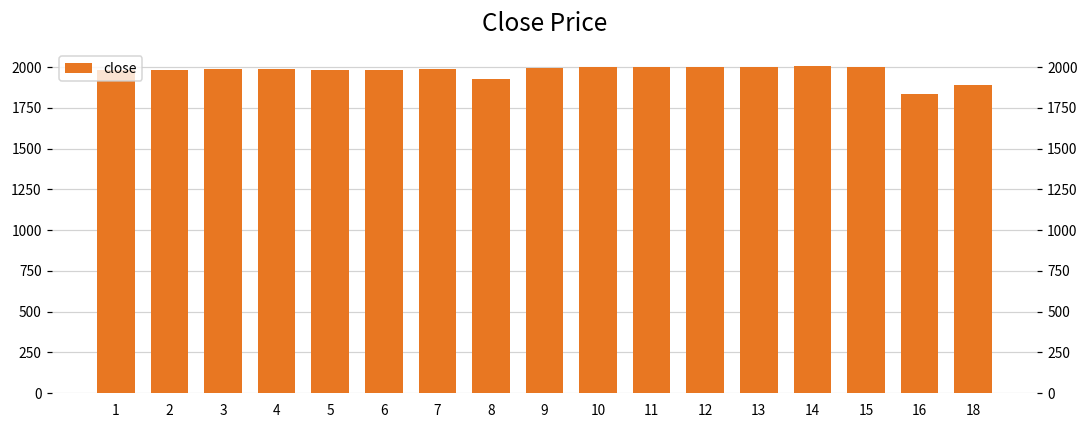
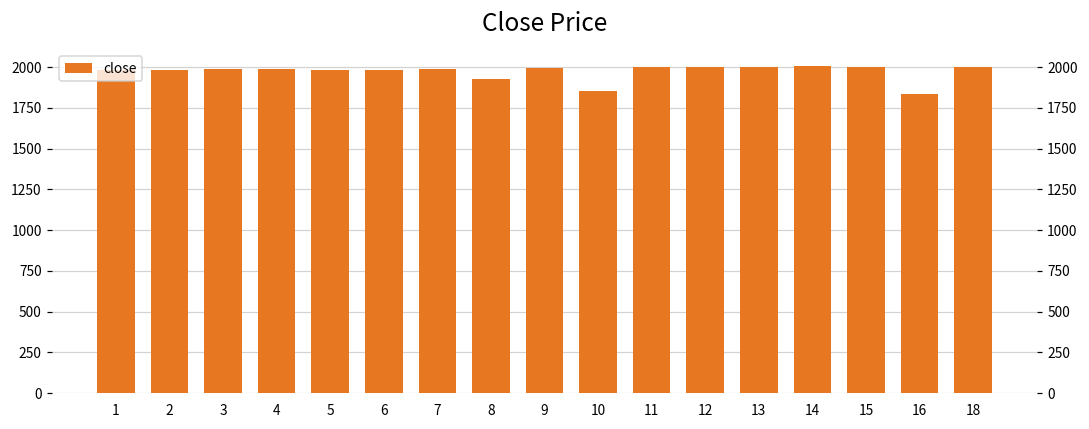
10: 2000 -> 1850
18: 1890 -> 2000
